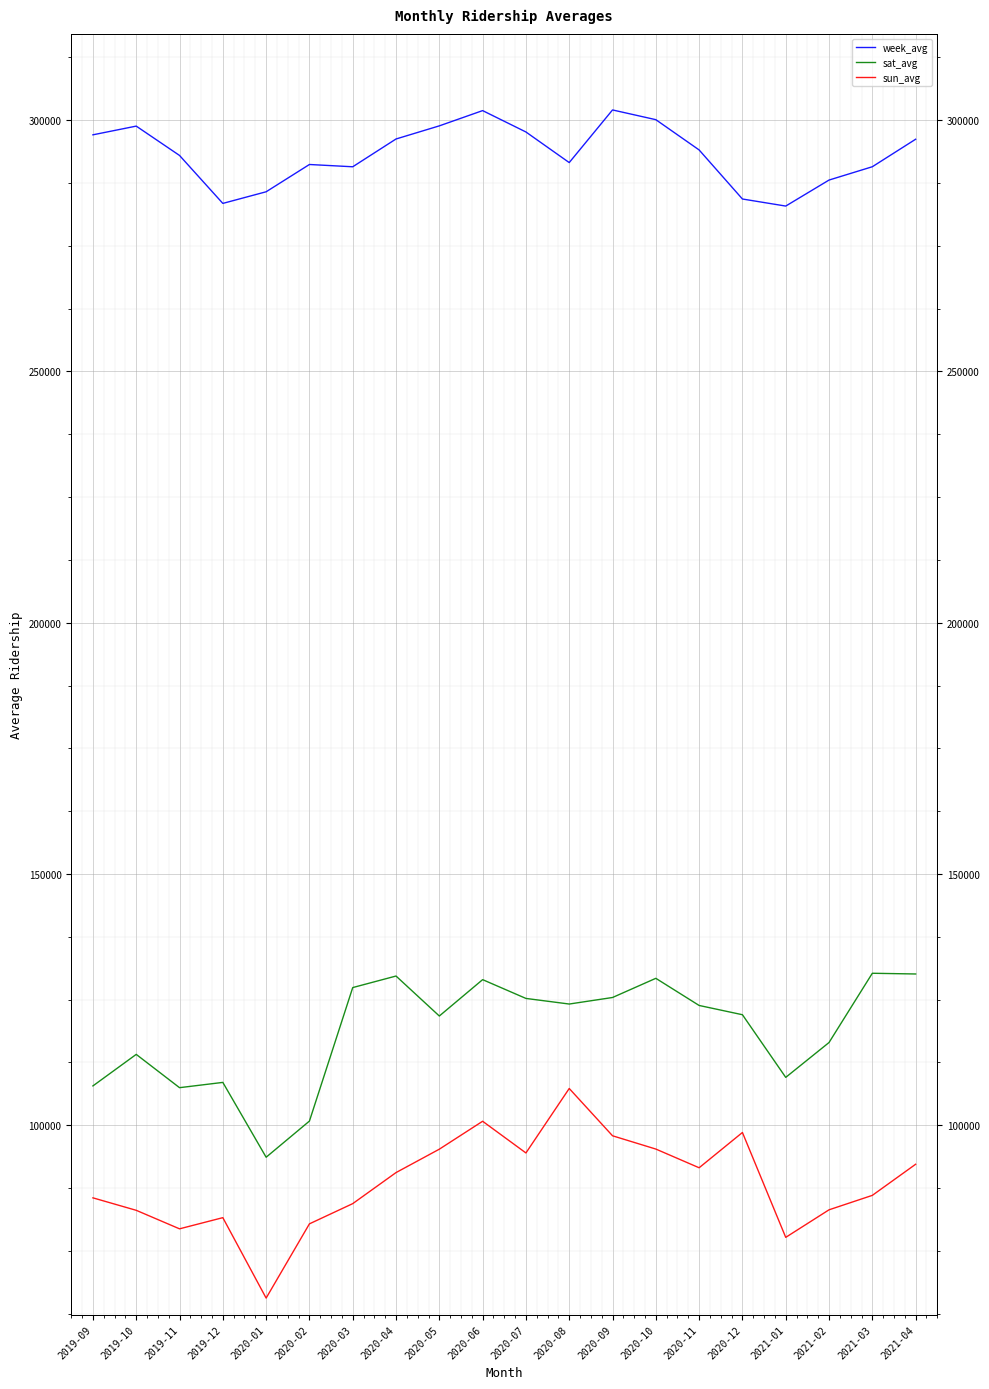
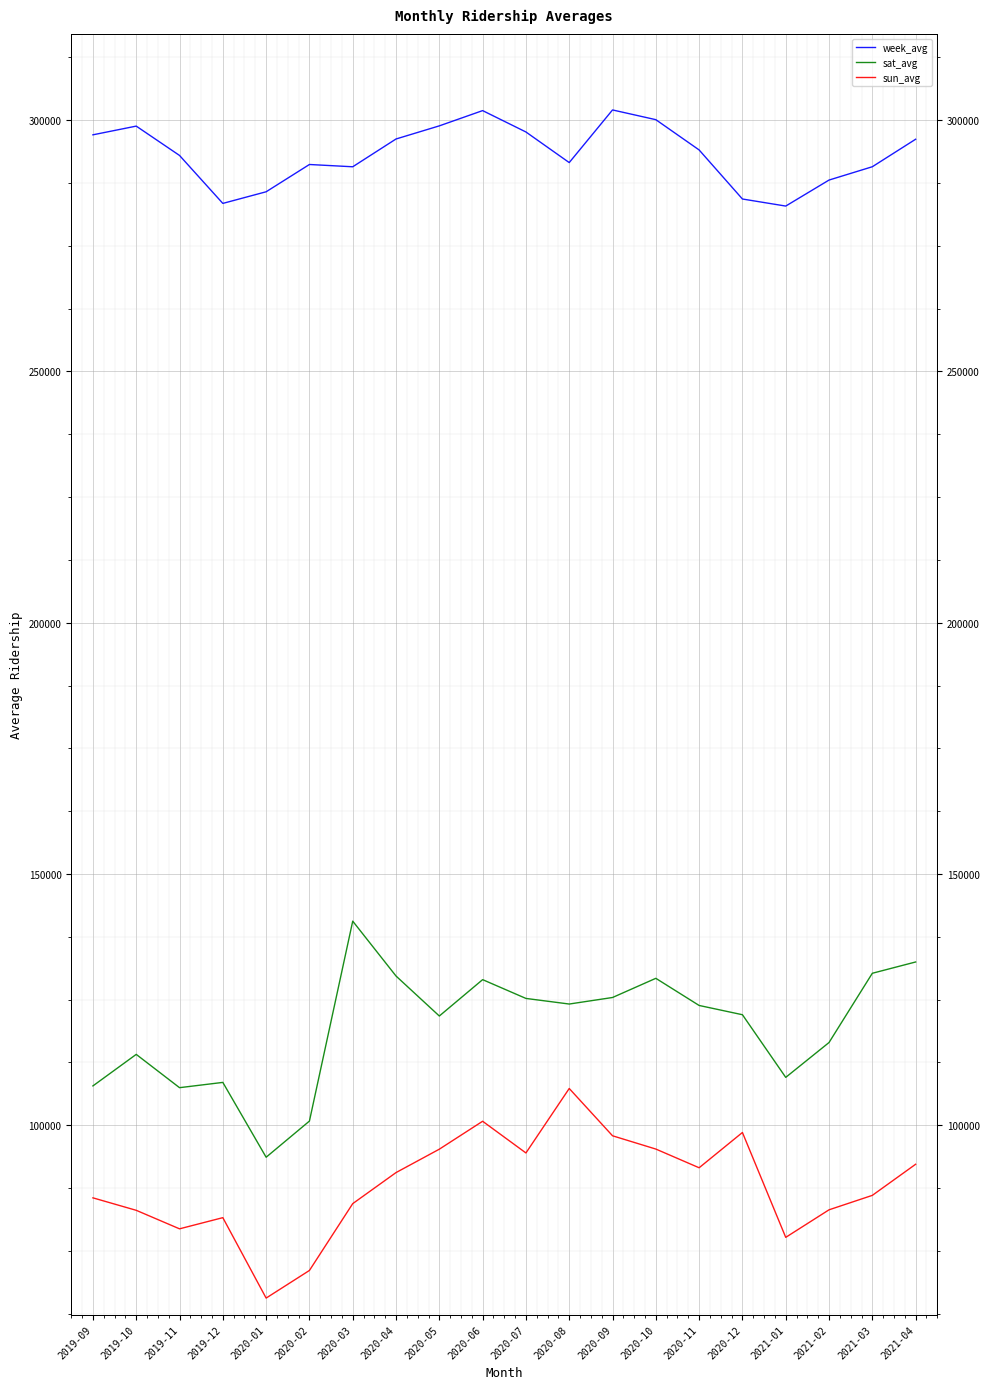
sun_avg, 2020-02: 80000 -> 71000
sat_avg, 2020-03: 127000 -> 141000
sat_avg, 2021-04: 130000 -> 132000
